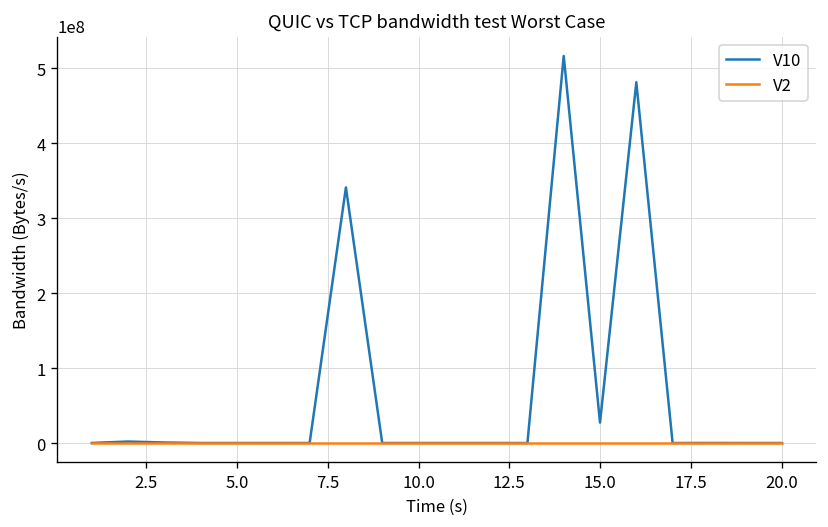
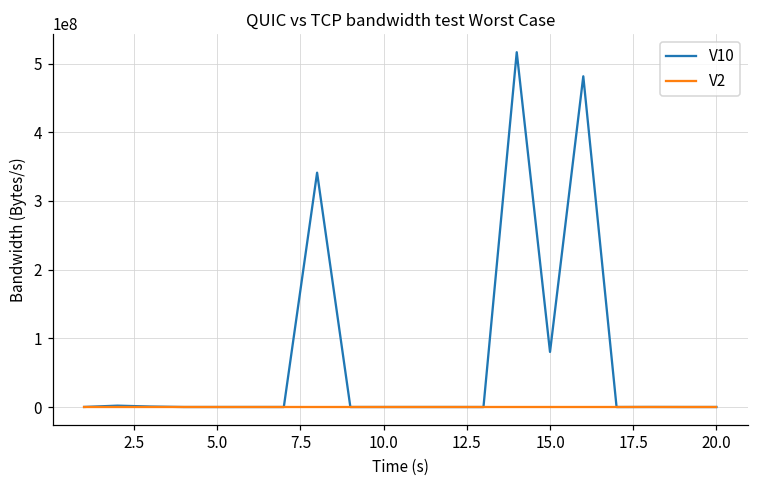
V10, 15.0: 30000000 -> 80000000
